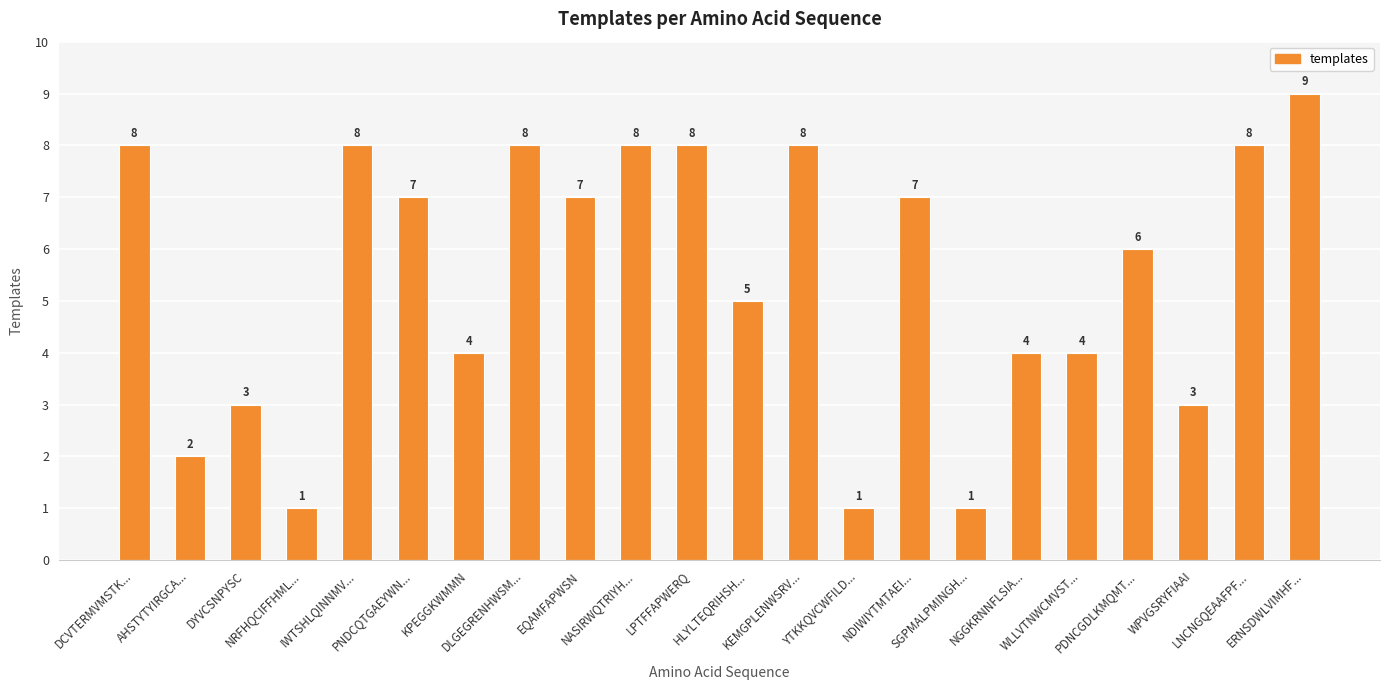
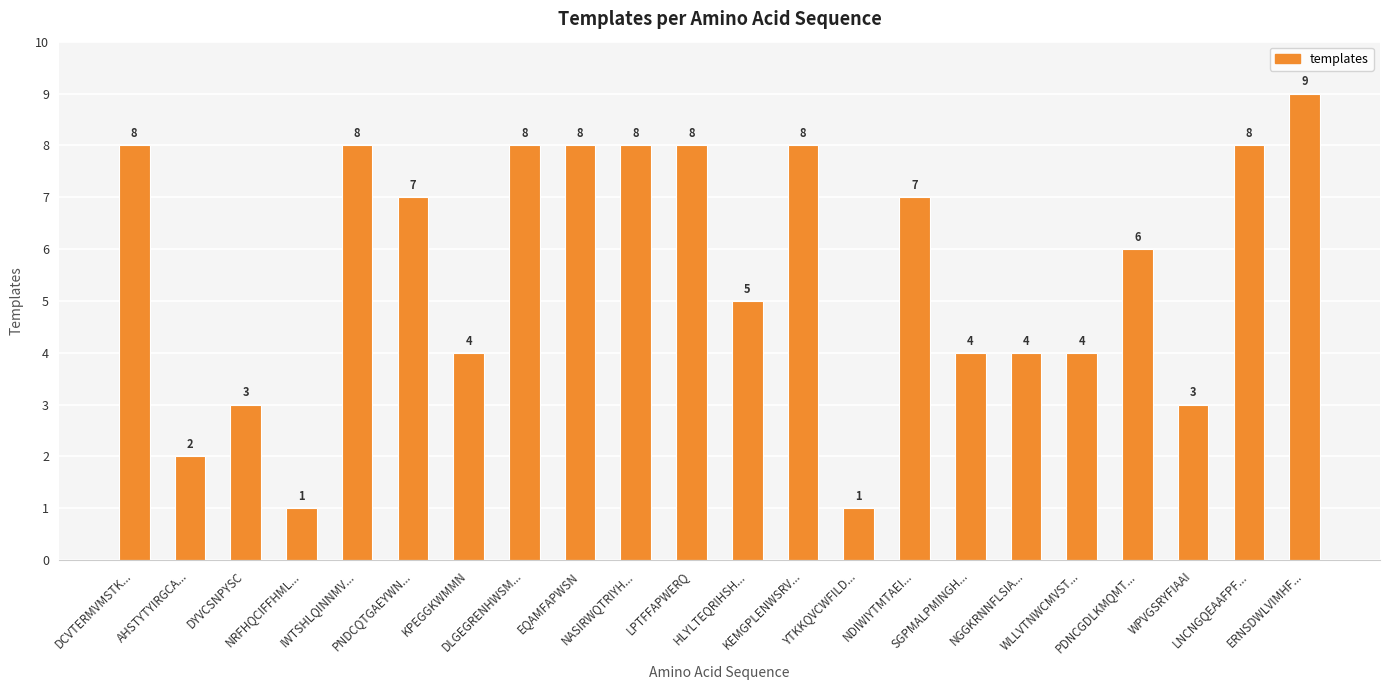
EQAMFAPWSN: 7 -> 8
SGPMALPMINGH...: 1 -> 4
